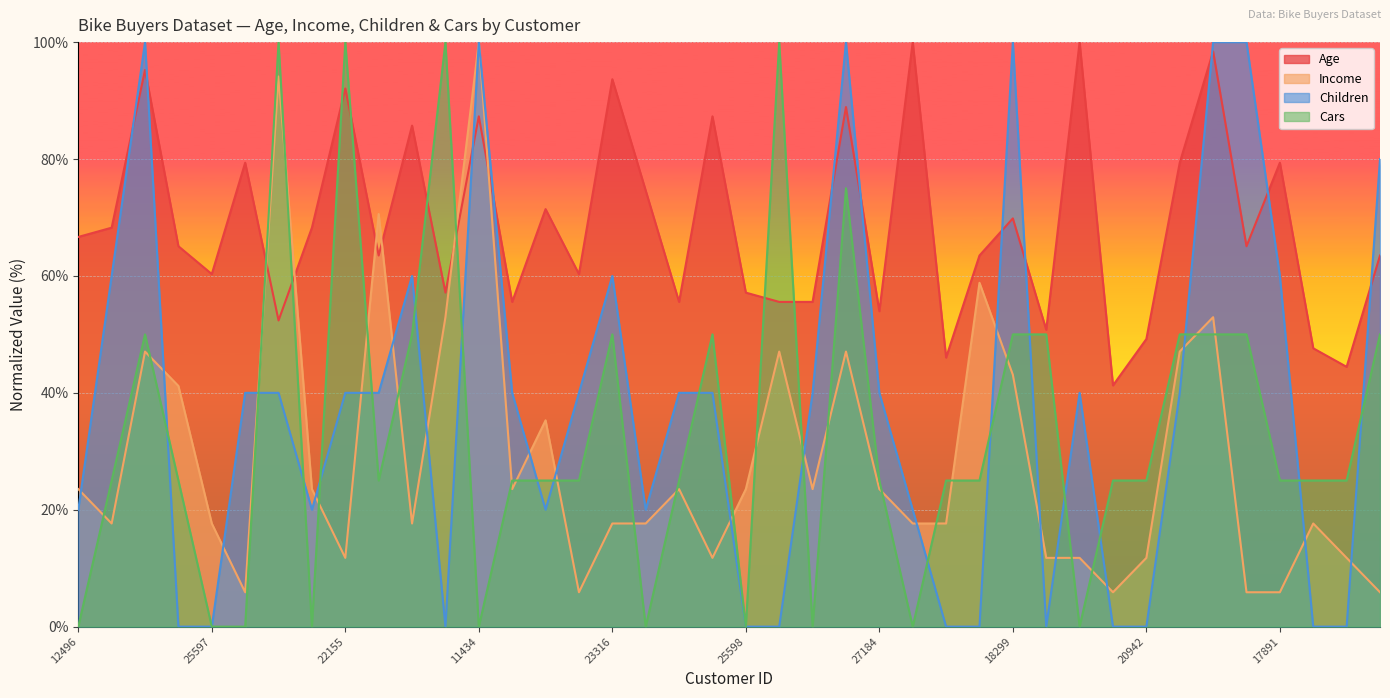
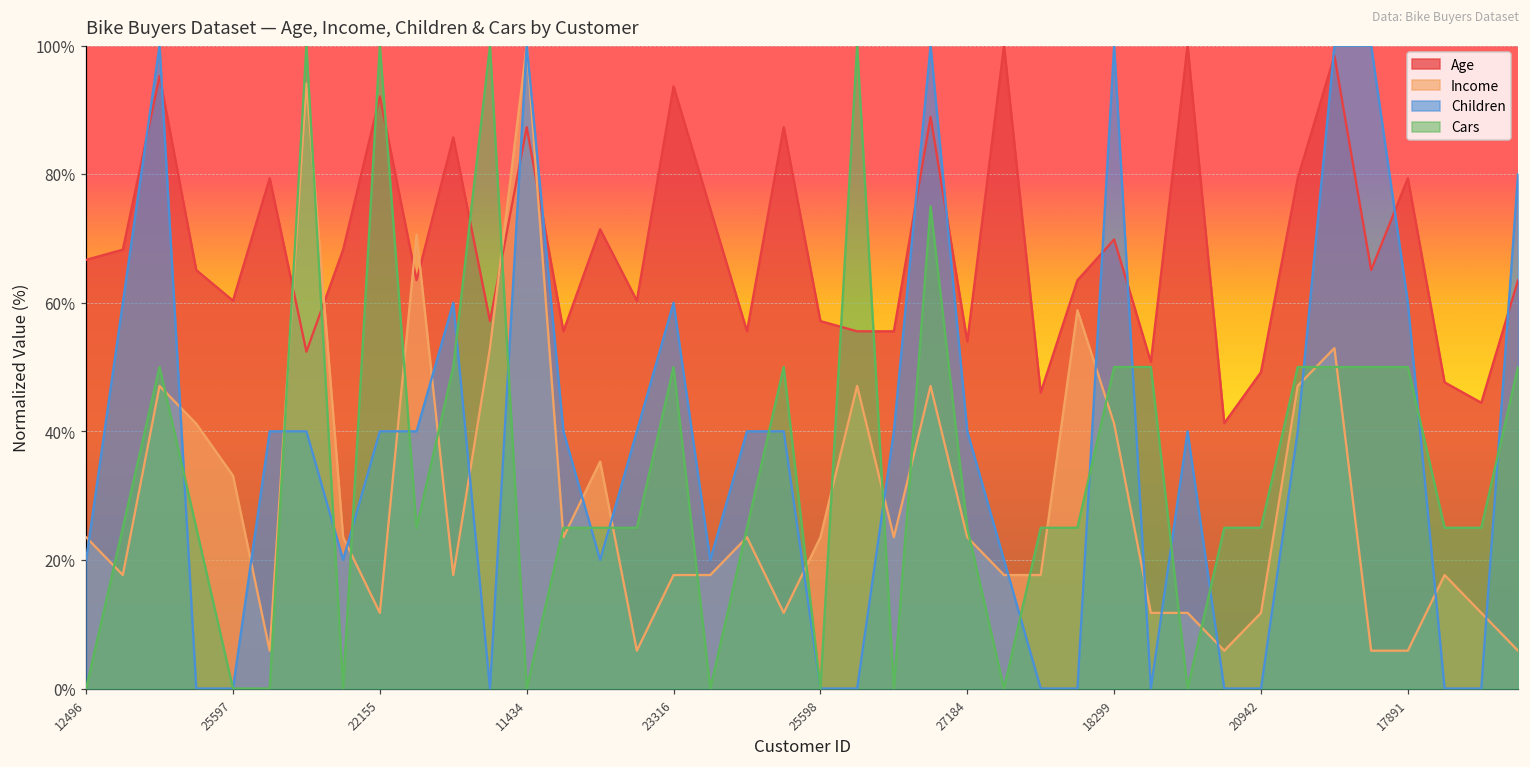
Income, 25597: 18% -> 33%
Income, 18299: 43% -> 41%
Cars, 17891: 25% -> 50%
